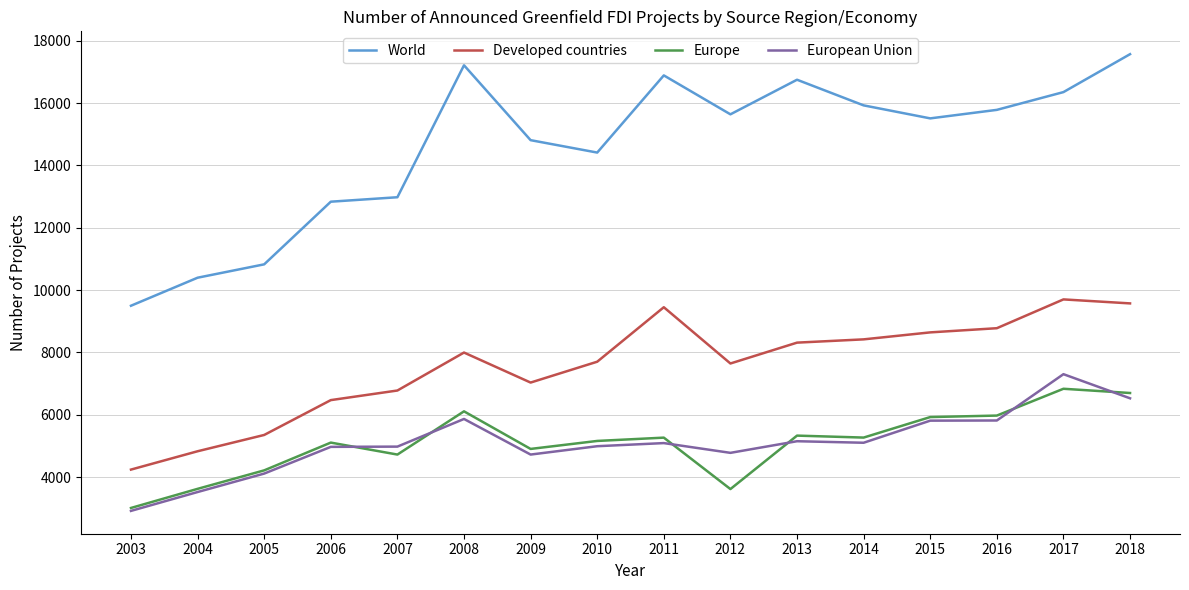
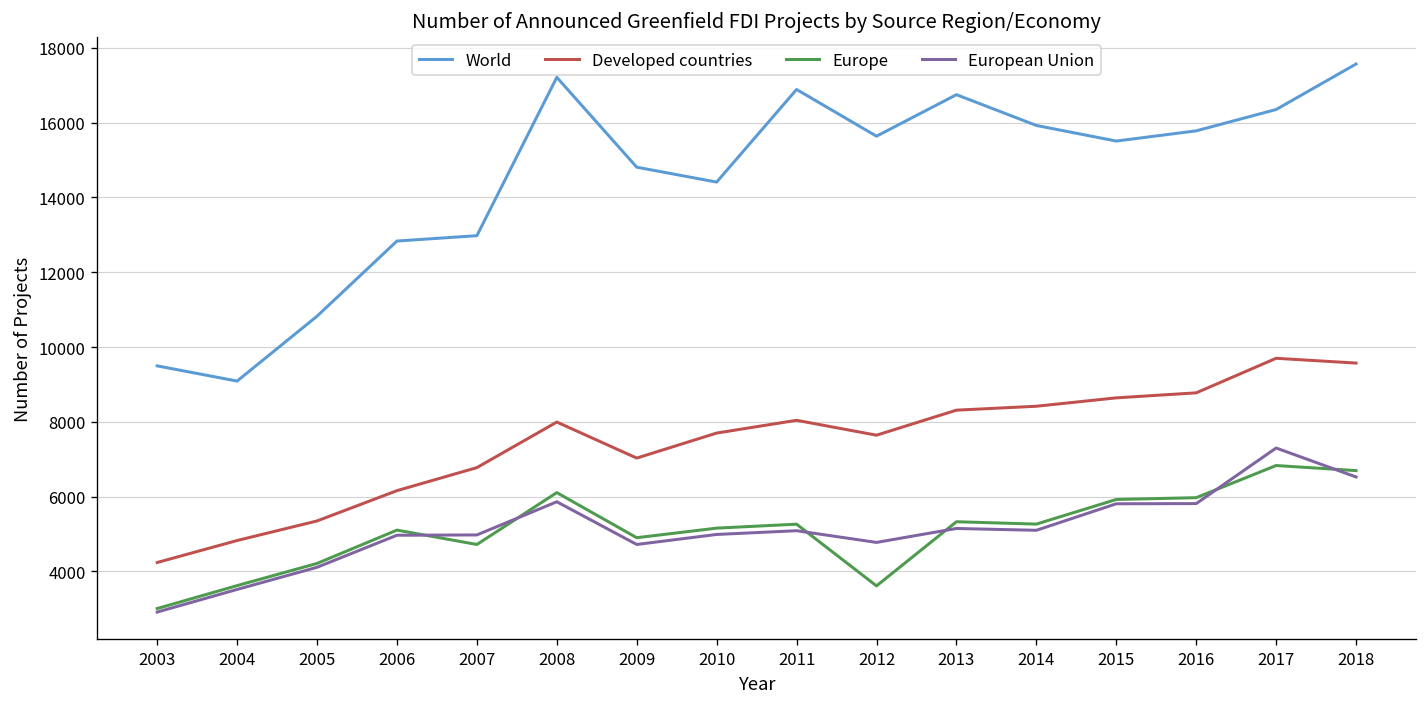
World, 2004: 10400 -> 9100
Developed countries, 2006: 6500 -> 6200
Developed countries, 2011: 9400 -> 8000
